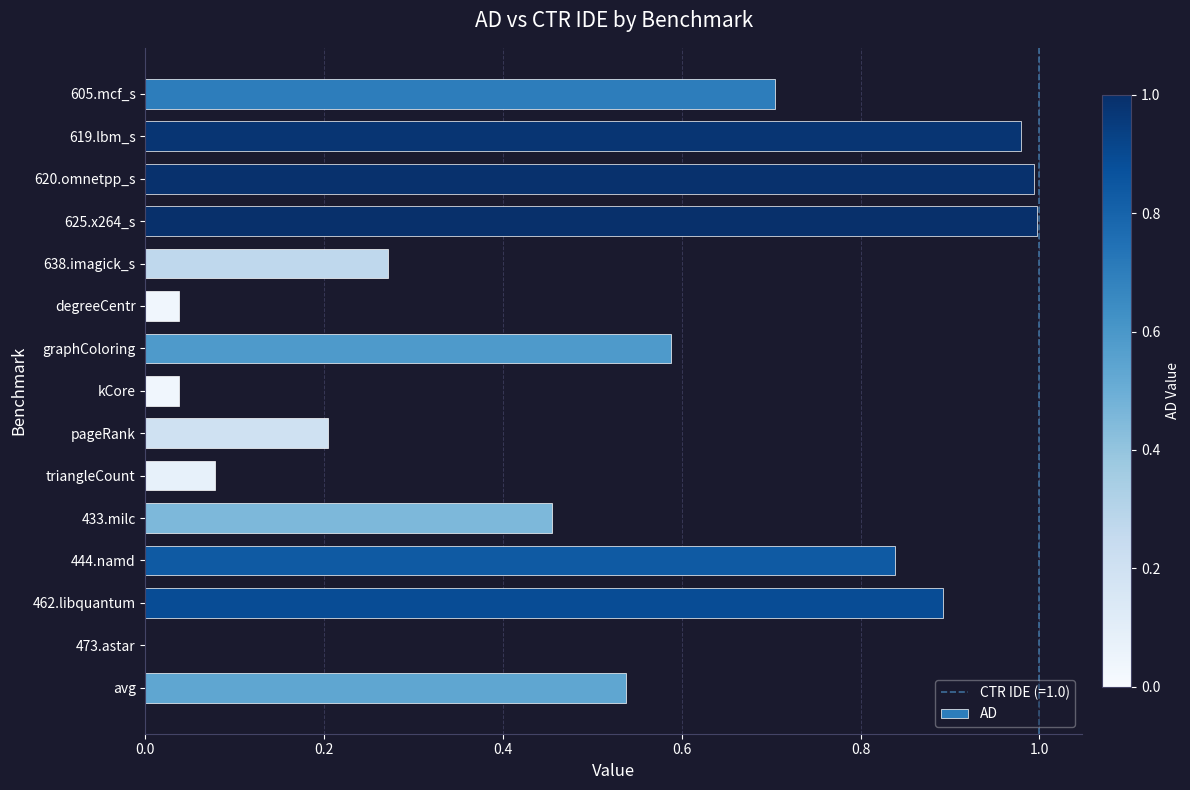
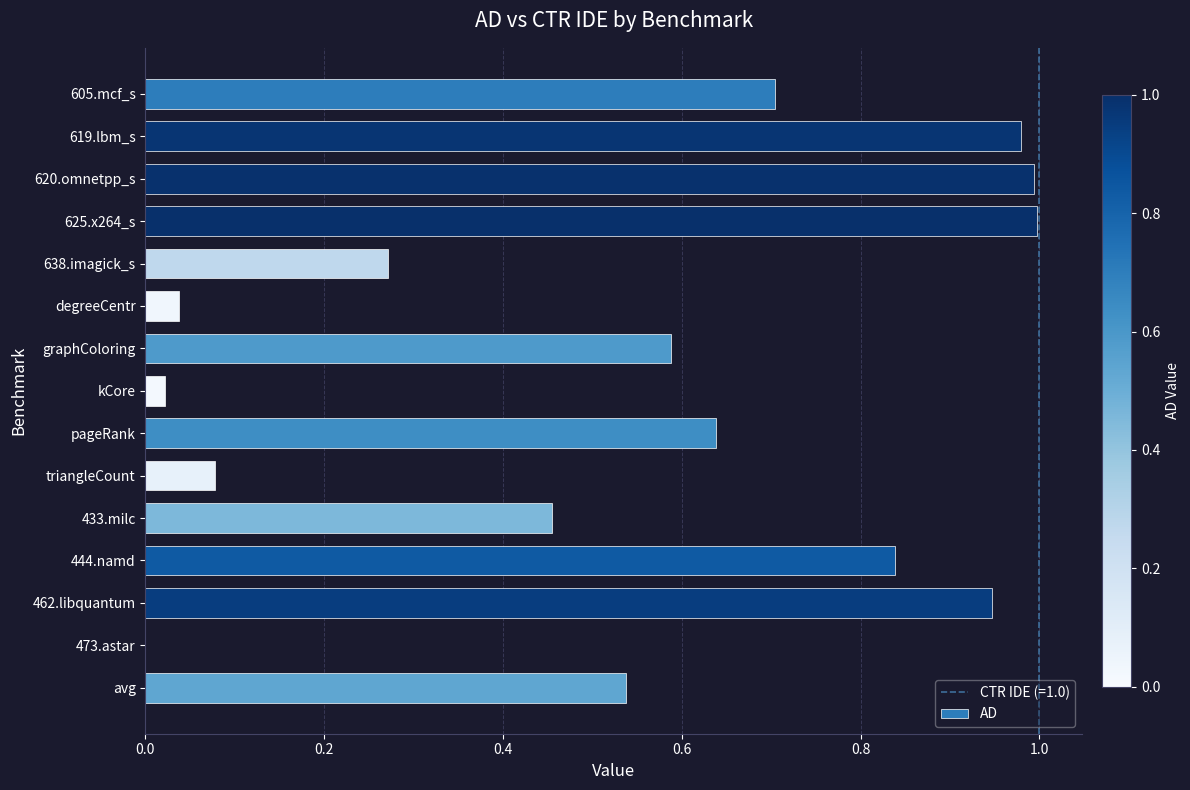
kCore: 0.04 -> 0.02
pageRank: 0.20 -> 0.64
462.libquantum: 0.89 -> 0.95
